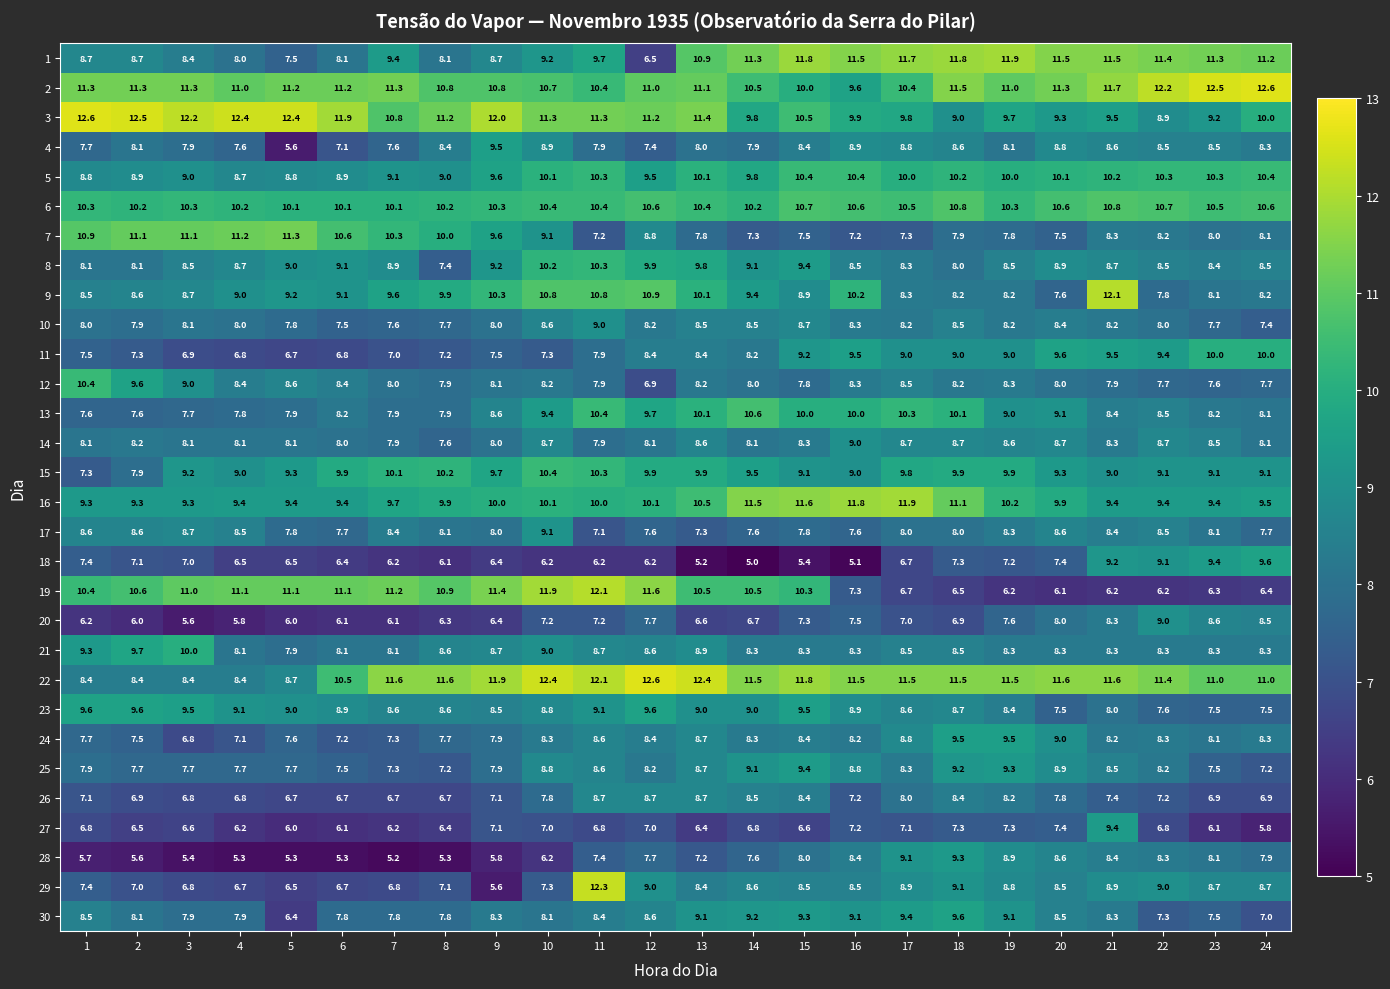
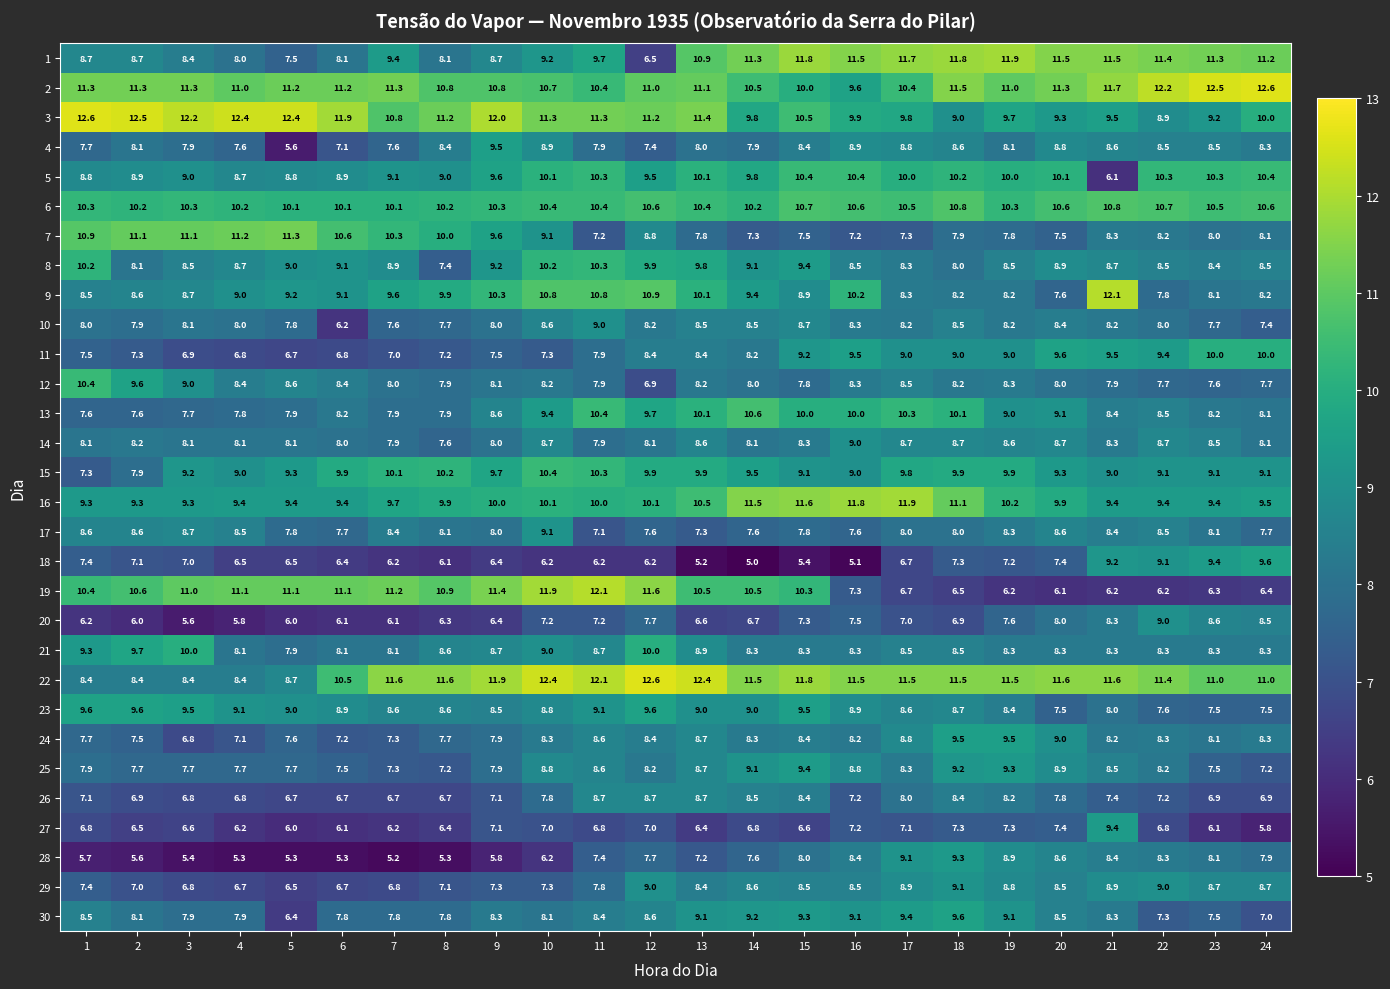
5, 21: 10.2 -> 6.1
8, 1: 8.1 -> 10.2
10, 6: 7.5 -> 6.2
21, 12: 8.6 -> 10.0
29, 9: 5.6 -> 7.3
29, 11: 12.3 -> 7.8
